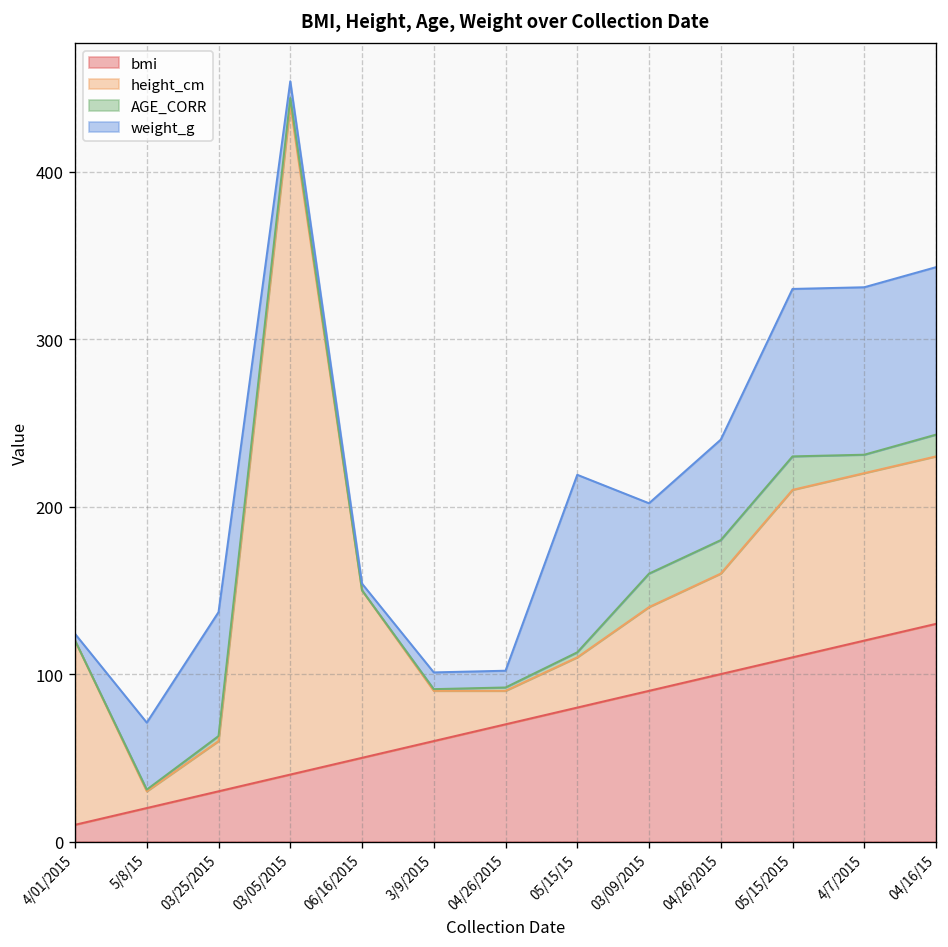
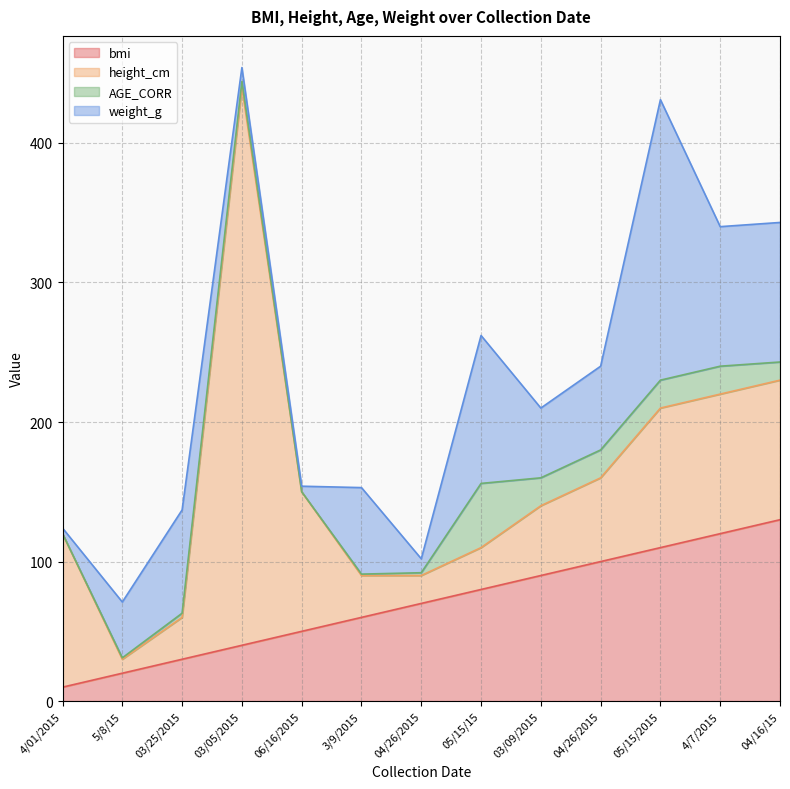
weight_g, 3/9/2015: 10 -> 62
AGE_CORR, 05/15/15: 3 -> 46
weight_g, 03/09/2015: 42 -> 50
weight_g, 05/15/2015: 100 -> 201
AGE_CORR, 4/7/2015: 11 -> 20
